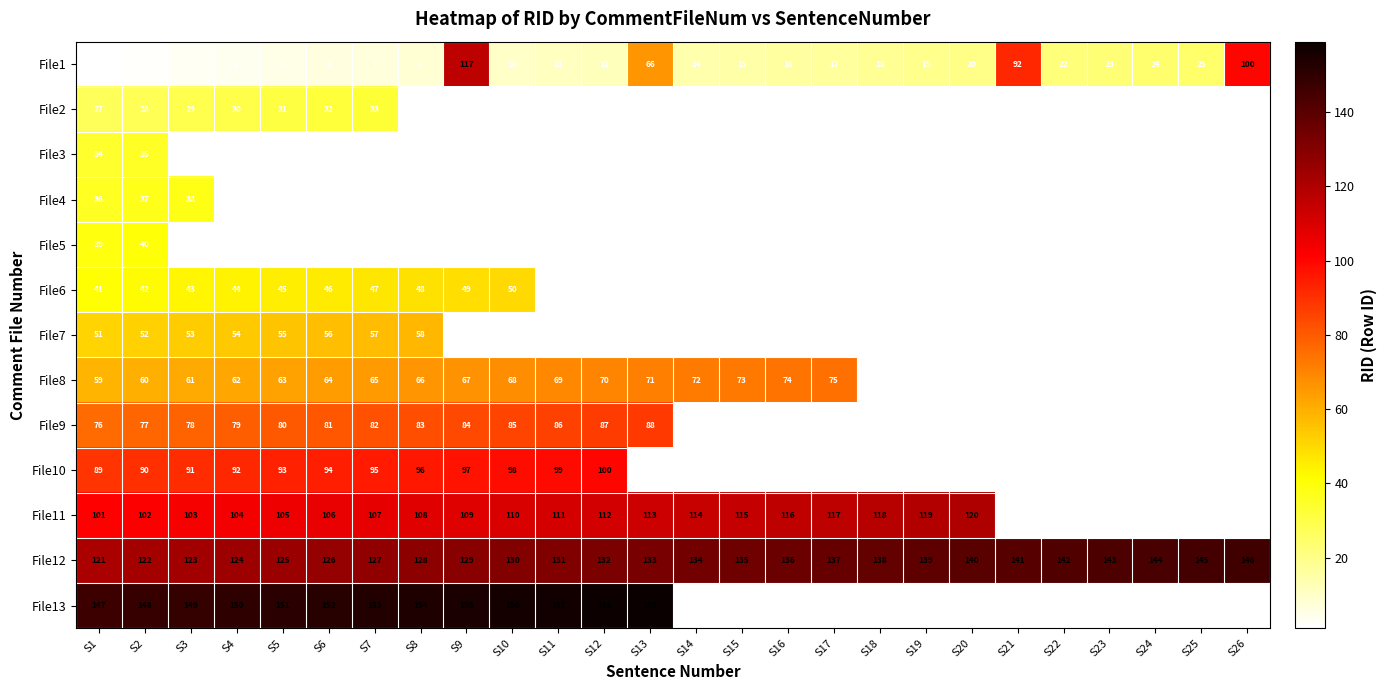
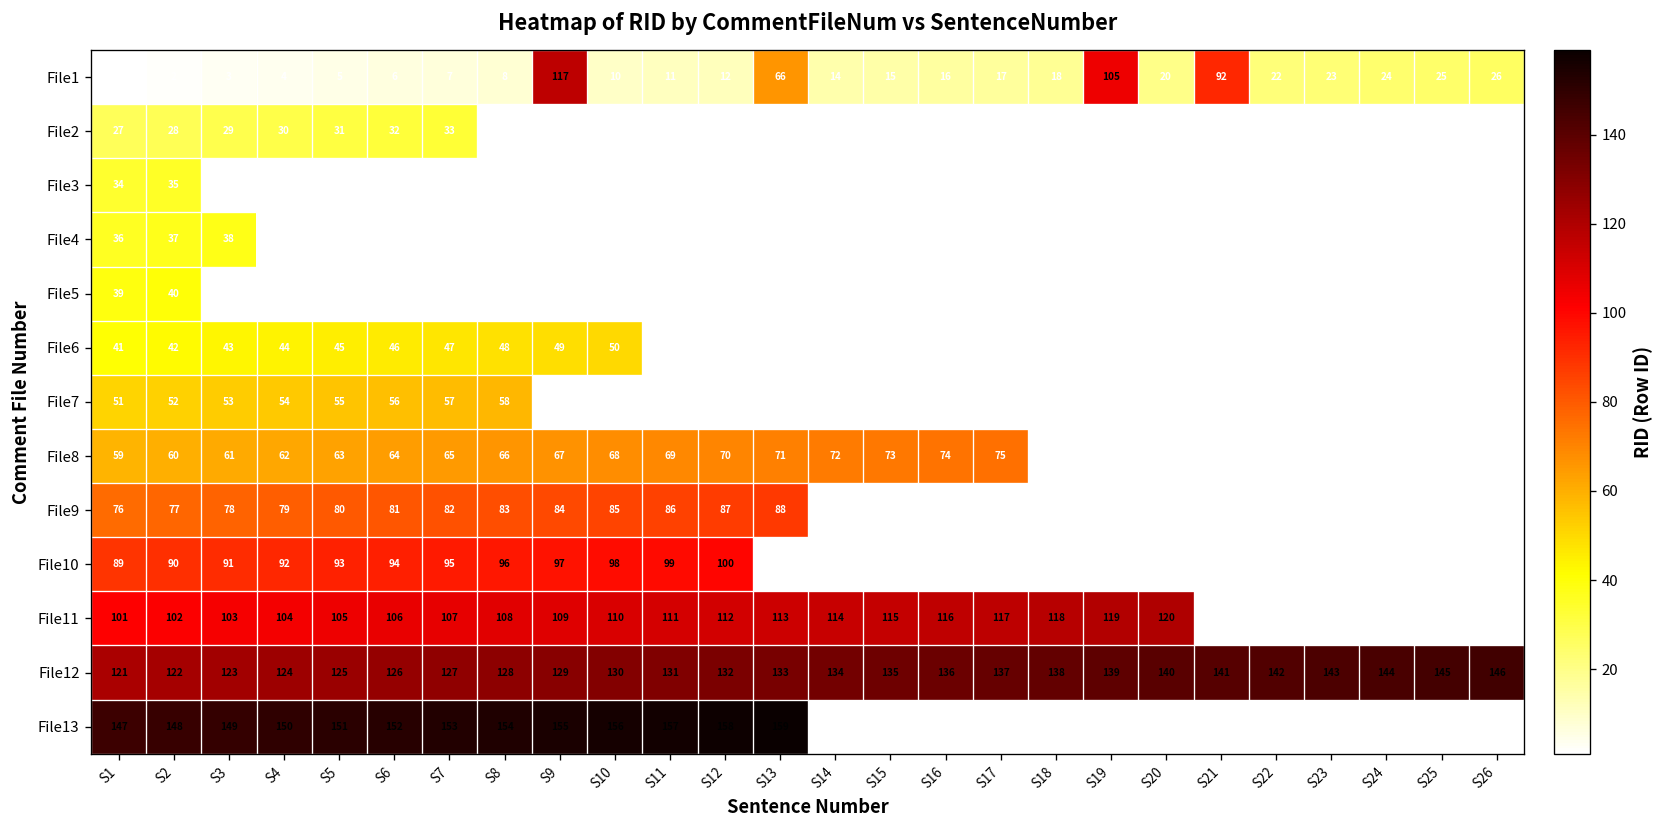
File1, S19: 19 -> 105
File1, S26: 100 -> 26
